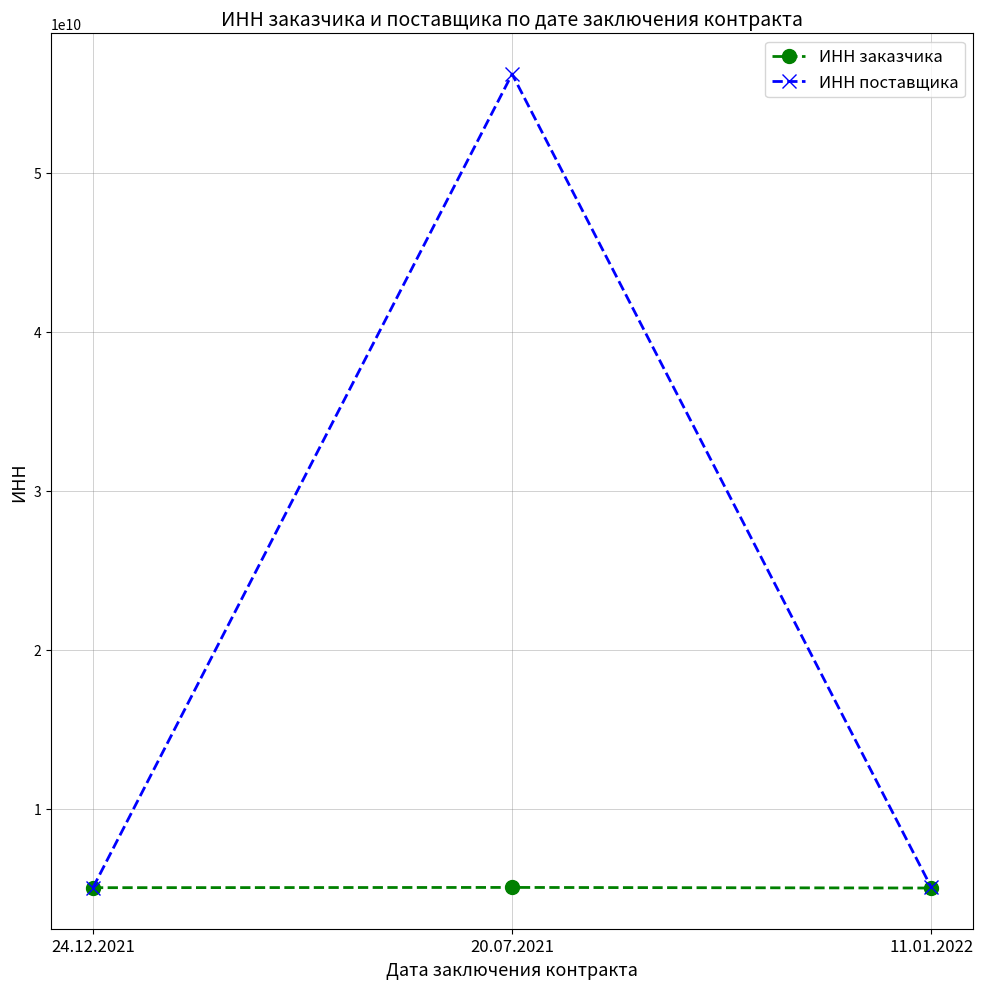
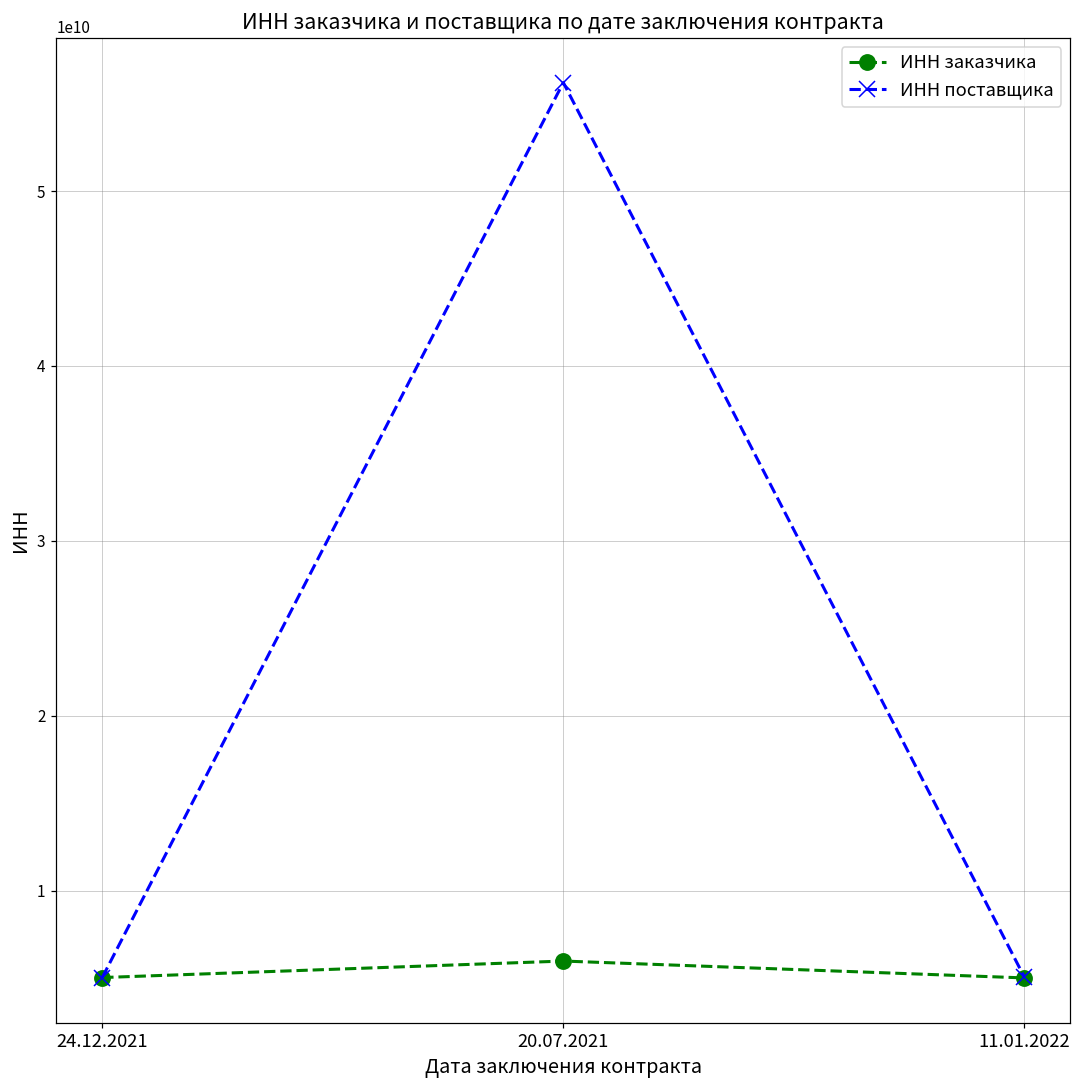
ИНН заказчика, 20.07.2021: 5000000000 -> 6000000000
